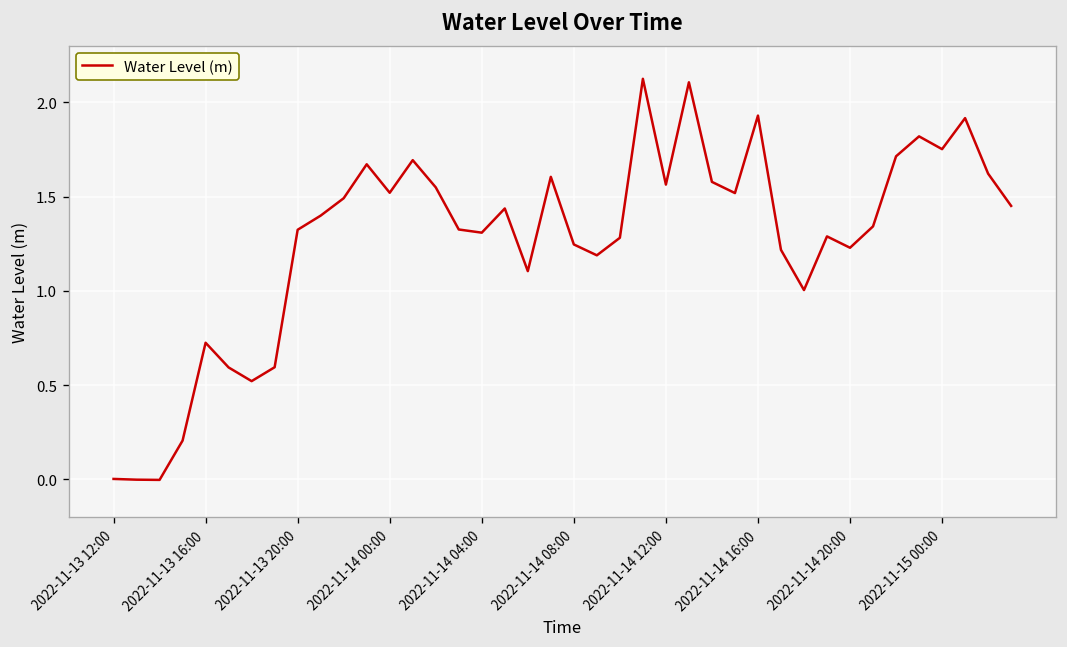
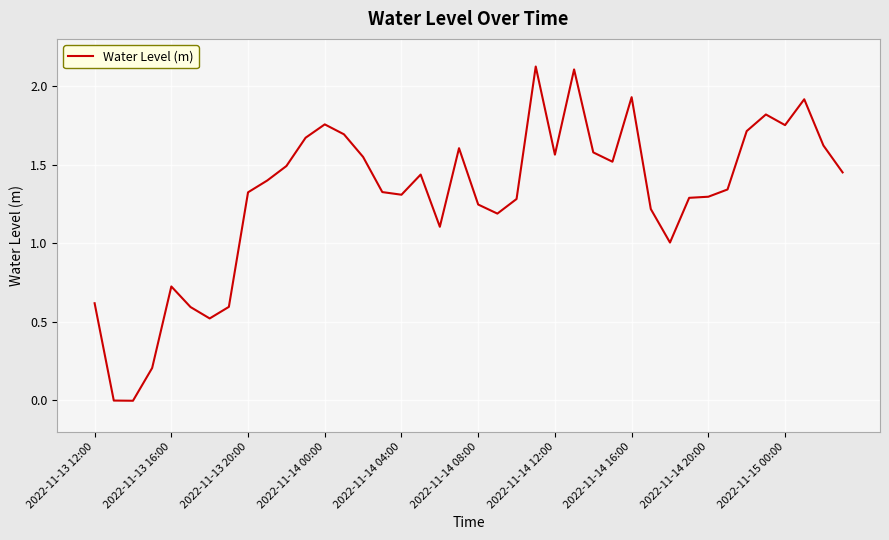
2022-11-13 12:00: 0.00 -> 0.62
2022-11-14 00:00: 1.52 -> 1.76
2022-11-14 20:00: 1.23 -> 1.30
